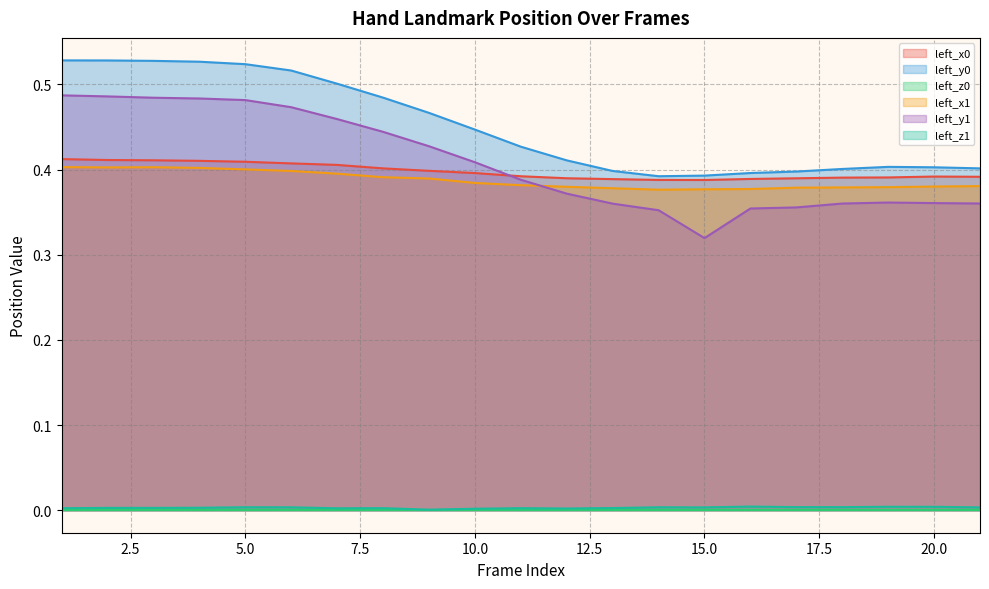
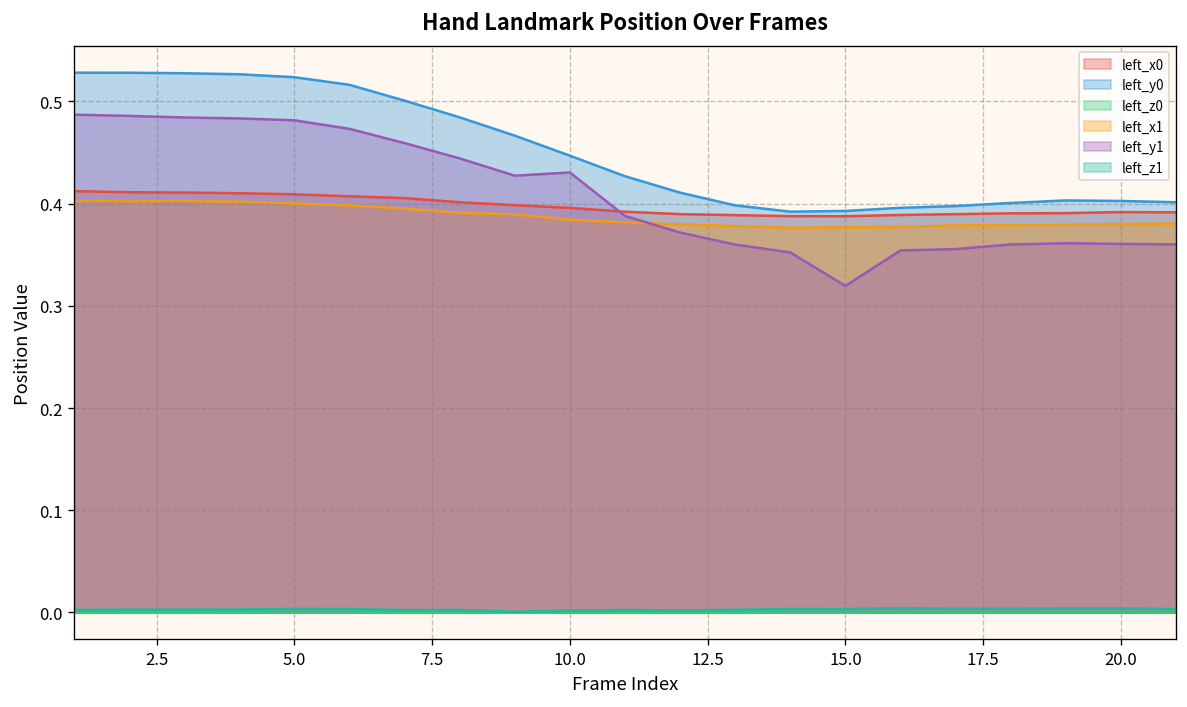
left_y1, 10.0: 0.41 -> 0.43
